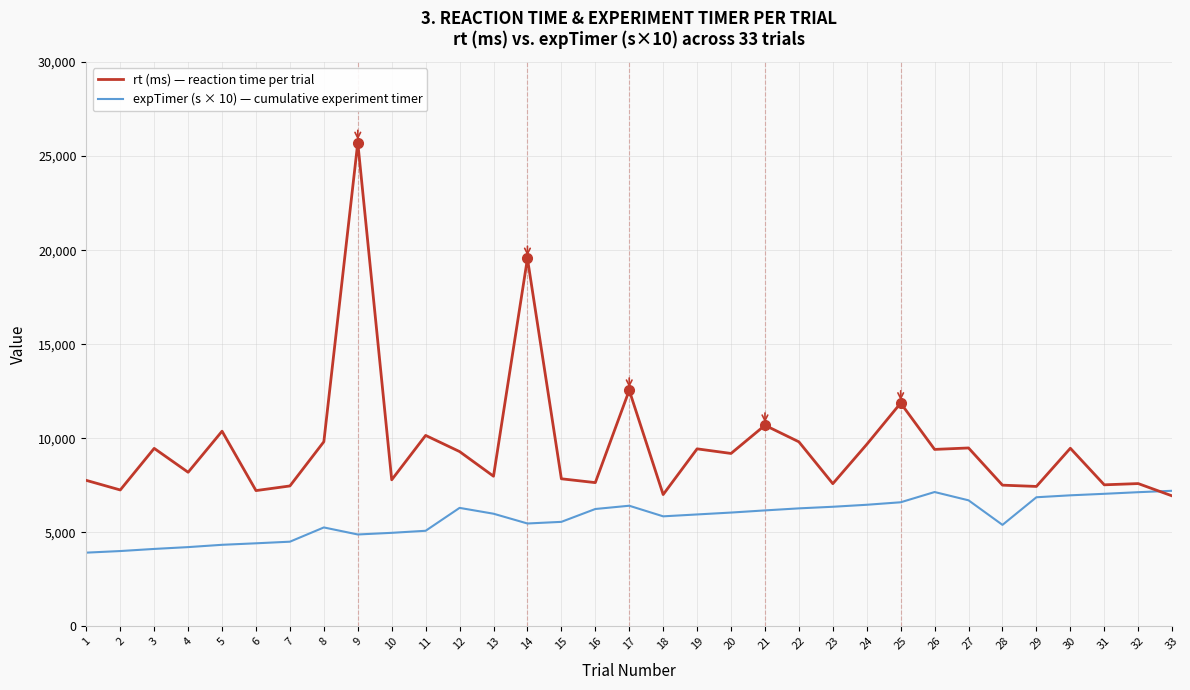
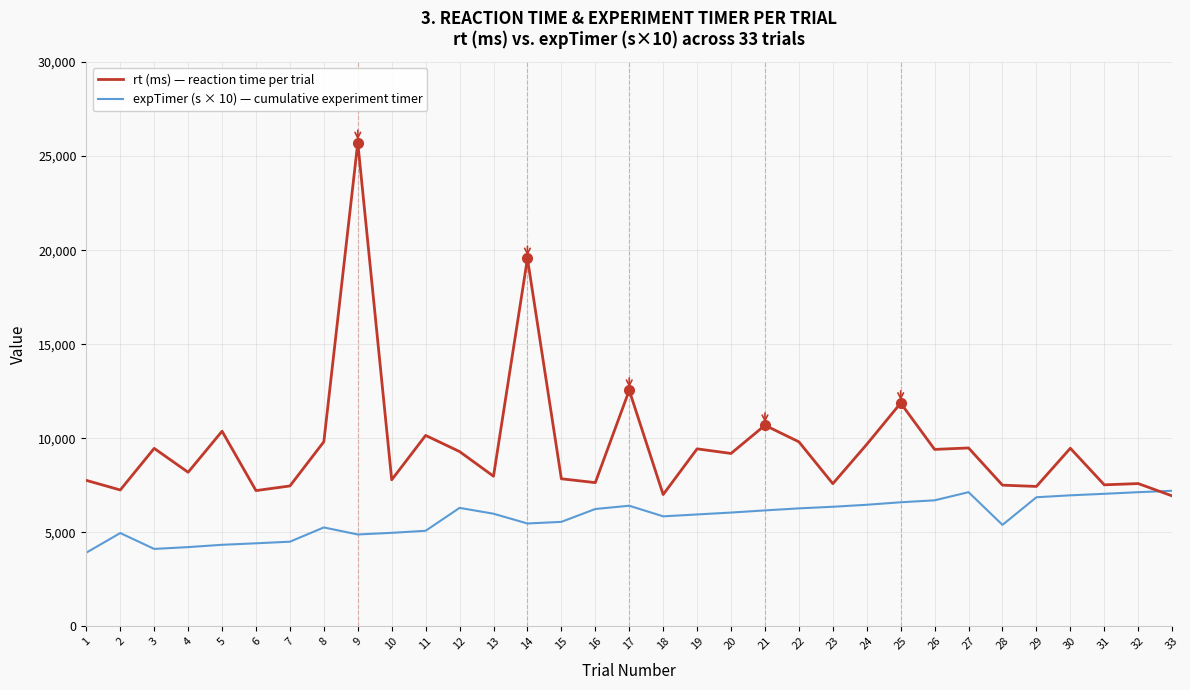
expTimer (s × 10) — cumulative experiment timer, 2: 4,000 -> 5,000
expTimer (s × 10) — cumulative experiment timer, 26: 7,100 -> 6,700
expTimer (s × 10) — cumulative experiment timer, 27: 6,700 -> 7,100
